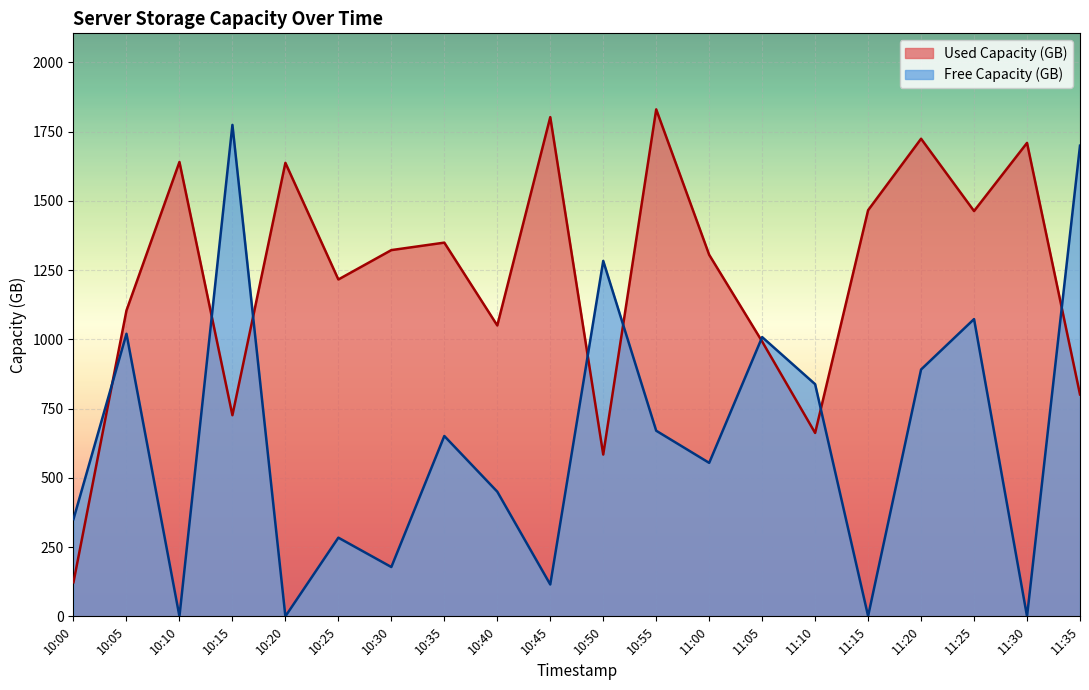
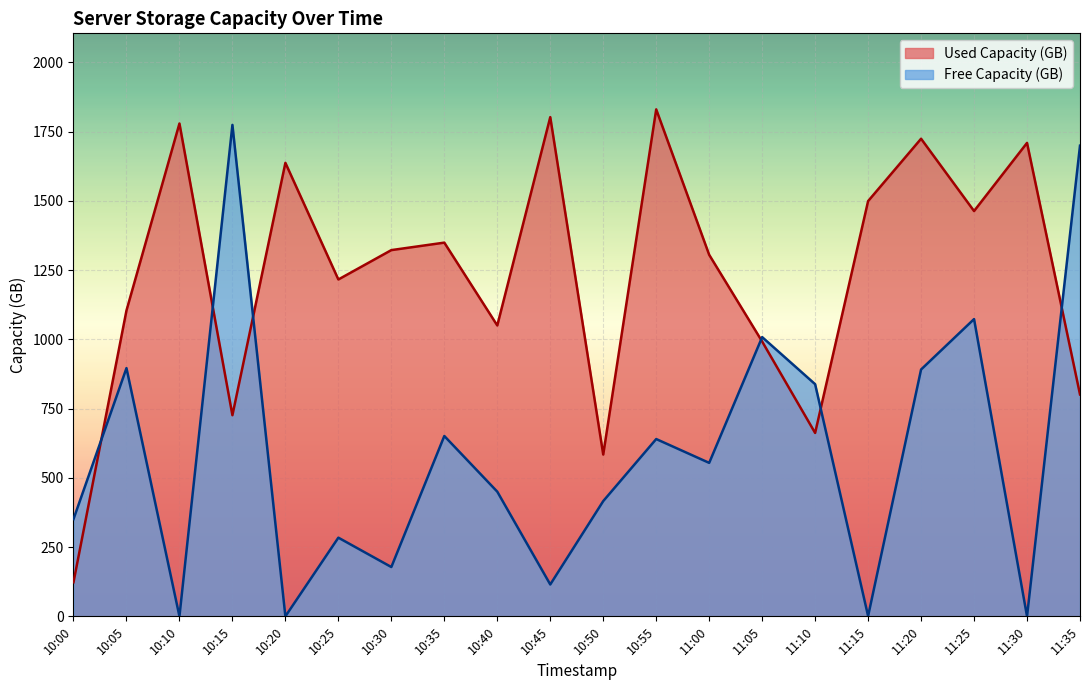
Free Capacity (GB), 10:05: 1020 -> 900
Used Capacity (GB), 10:10: 1640 -> 1780
Free Capacity (GB), 10:50: 1280 -> 420
Free Capacity (GB), 10:55: 670 -> 640
Used Capacity (GB), 11:15: 1470 -> 1500
